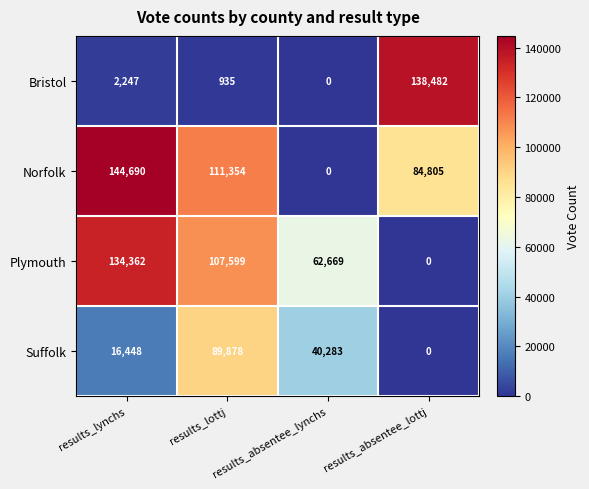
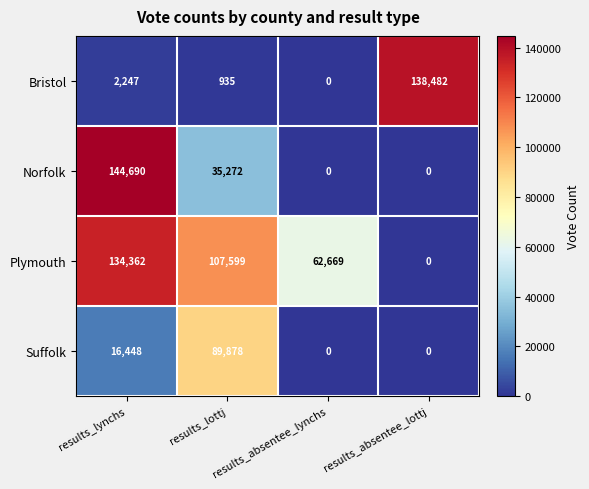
Norfolk, results_lottj: 111,354 -> 35,272
Norfolk, results_absentee_lottj: 84,805 -> 0
Suffolk, results_absentee_lynchs: 40,283 -> 0
